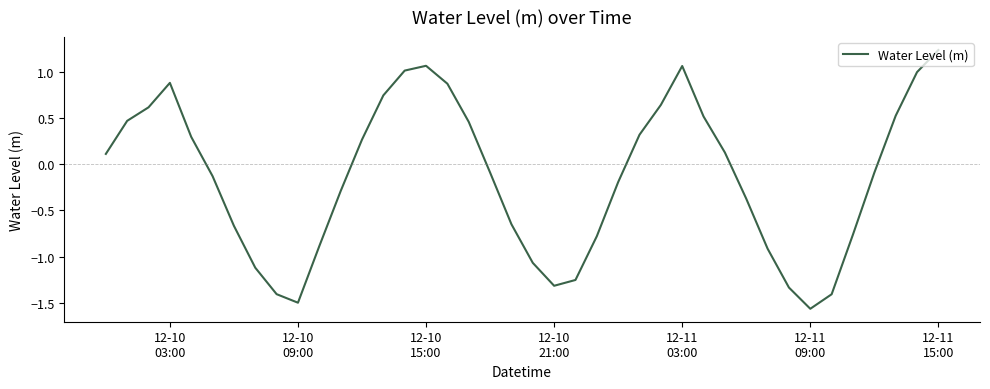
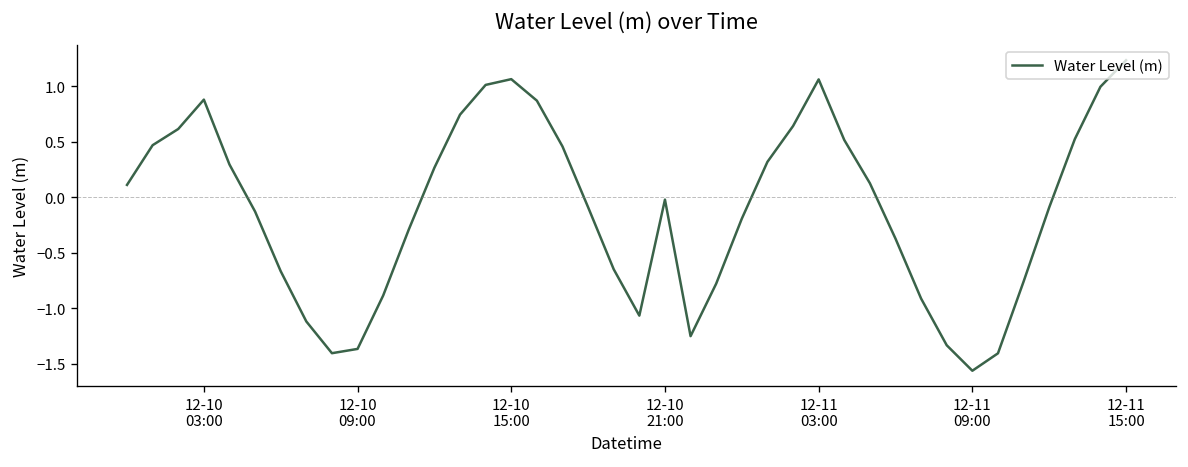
12-10 09:00: -1.5 -> -1.4
12-10 21:00: -1.3 -> 0.0
